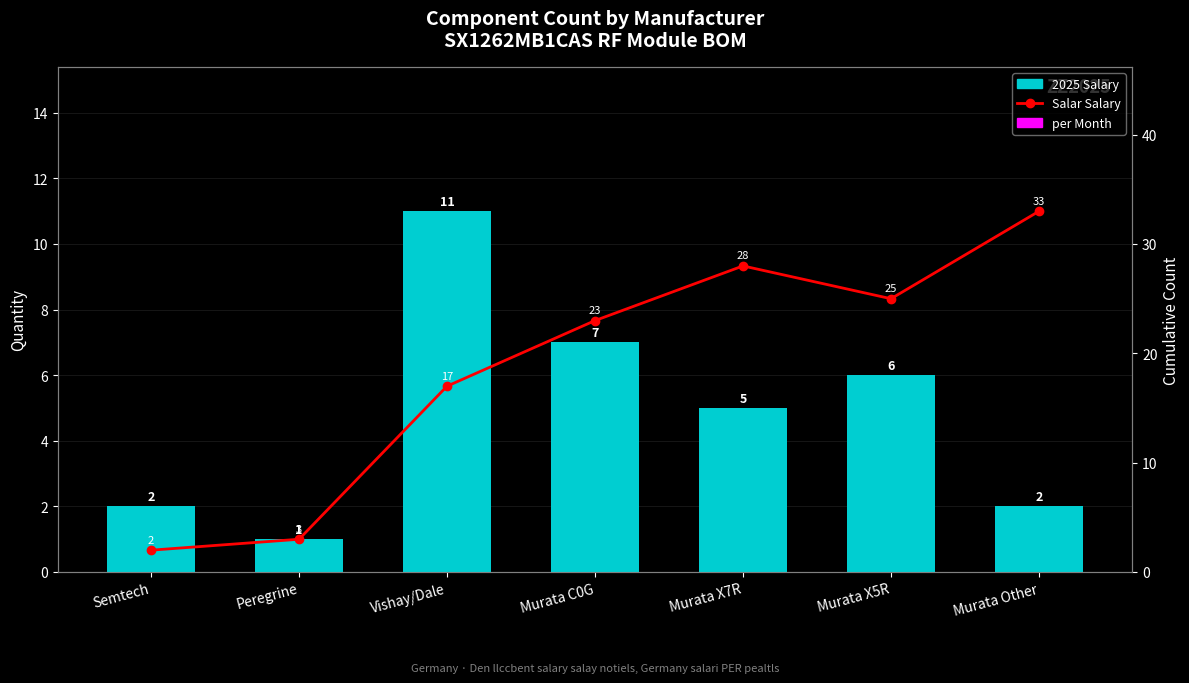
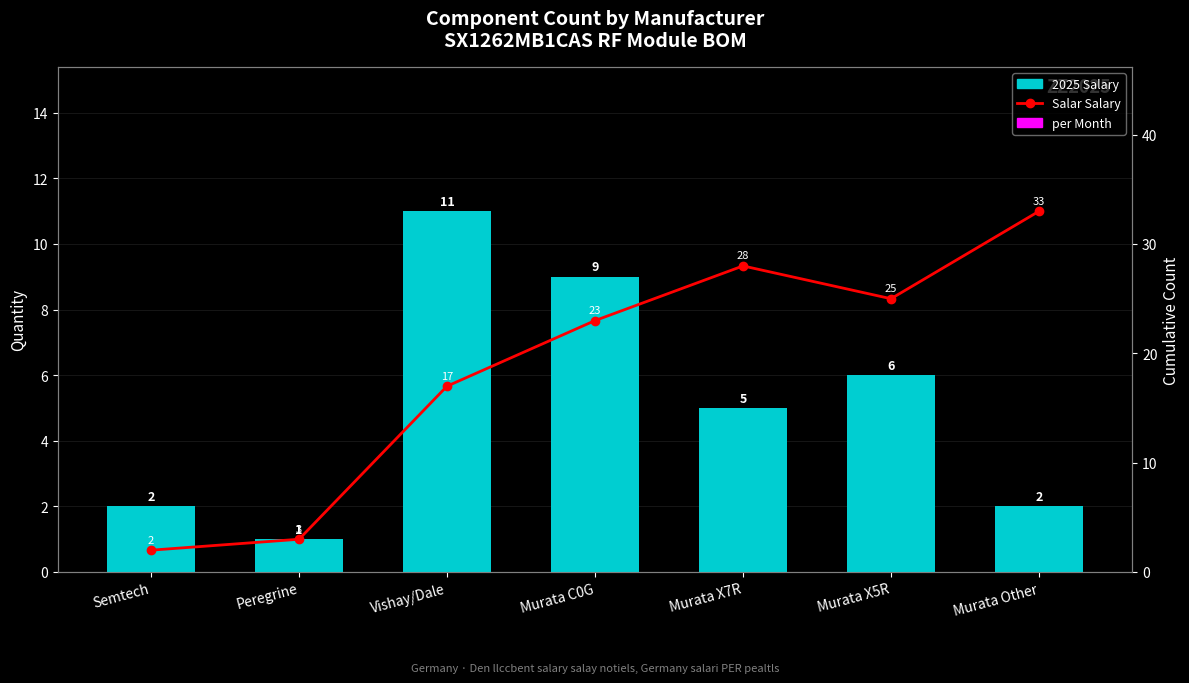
2025 Salary, Murata C0G: 7 -> 9
